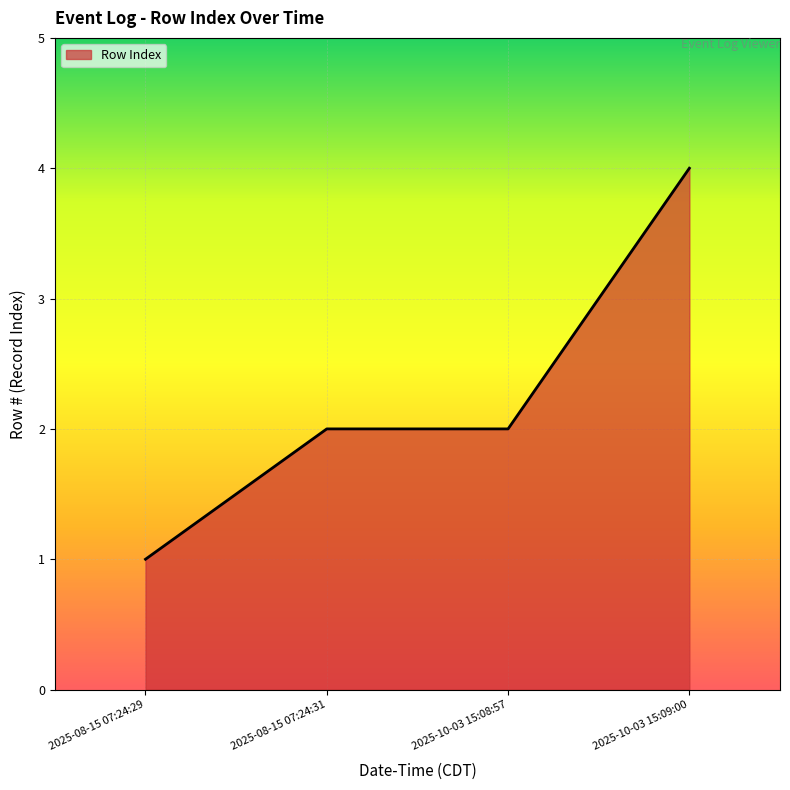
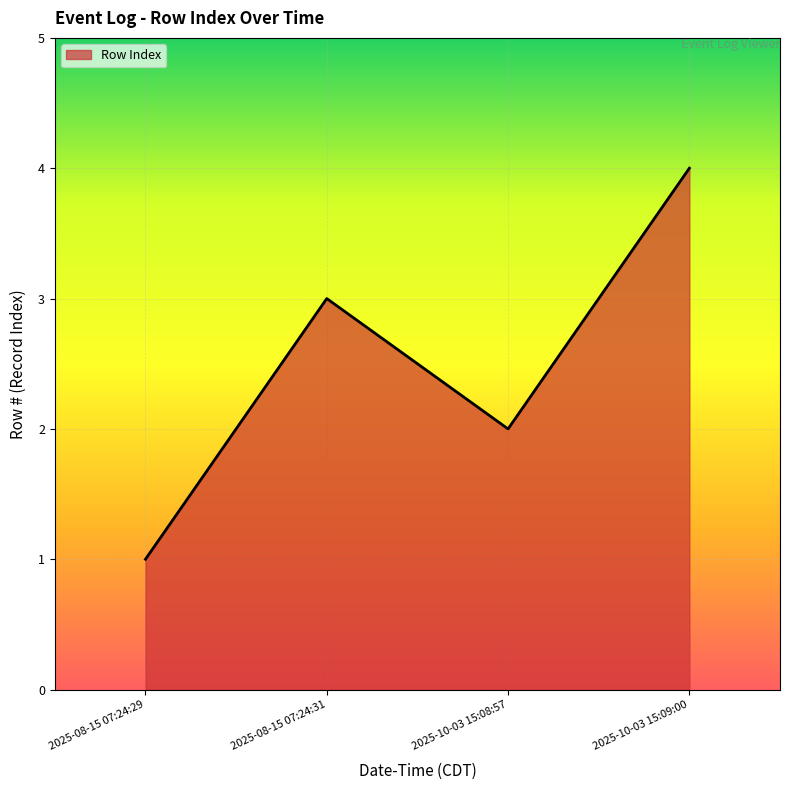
2025-08-15 07:24:31: 2 -> 3
